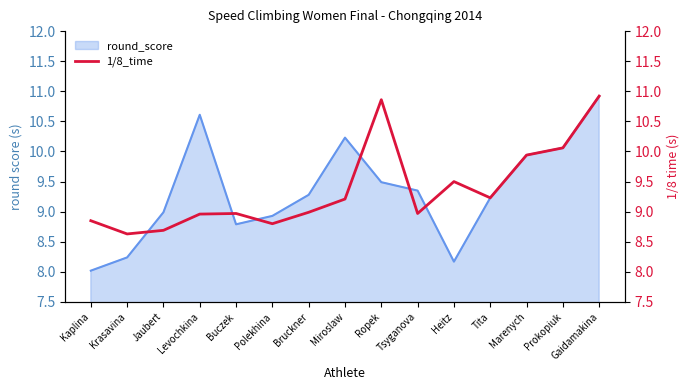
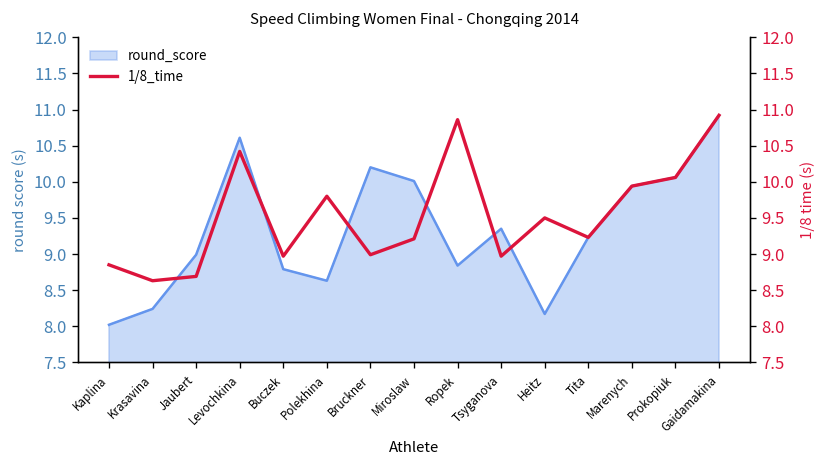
round_score, Polekhina: 8.9 -> 8.6
round_score, Bruckner: 9.3 -> 10.2
round_score, Miroslaw: 10.2 -> 10.0
round_score, Ropek: 9.5 -> 8.8
1/8_time, Levochkina: 9.0 -> 10.4
1/8_time, Polekhina: 8.8 -> 9.8
